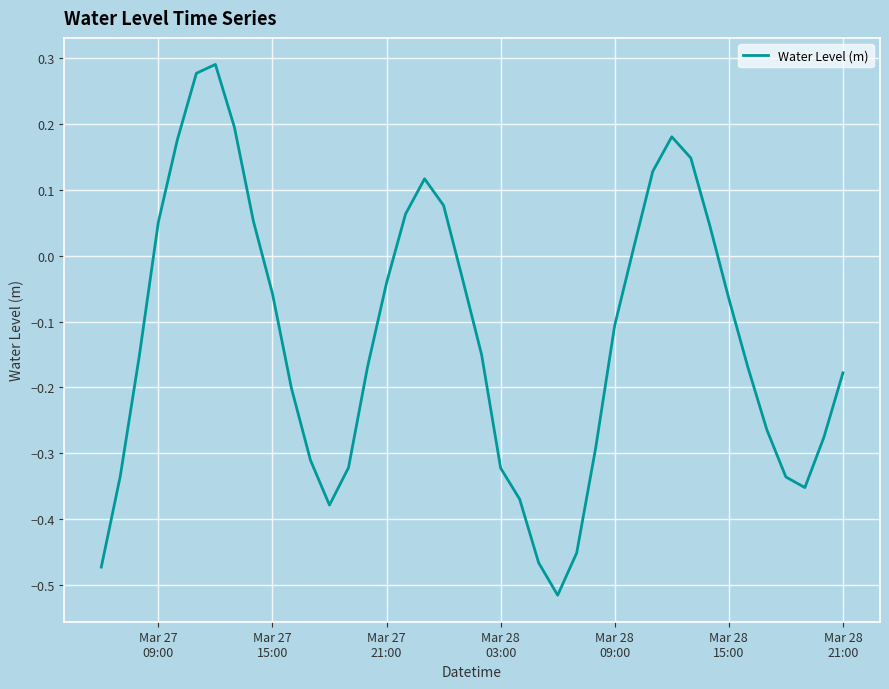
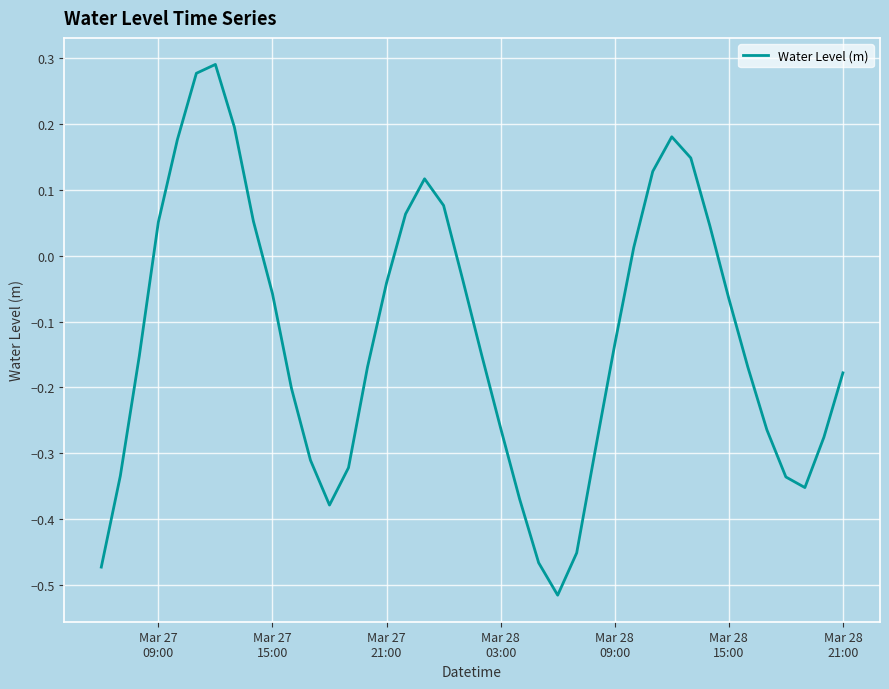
Mar 28 03:00: -0.32 -> -0.26
Mar 28 09:00: -0.11 -> -0.13
